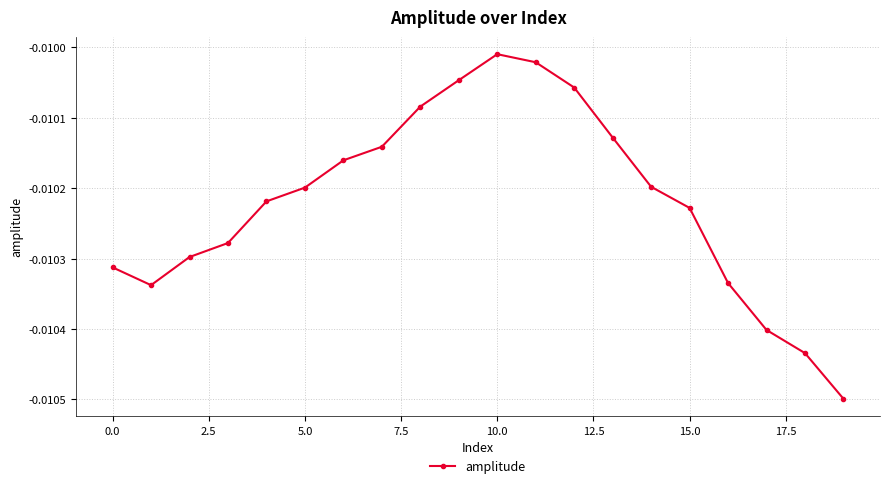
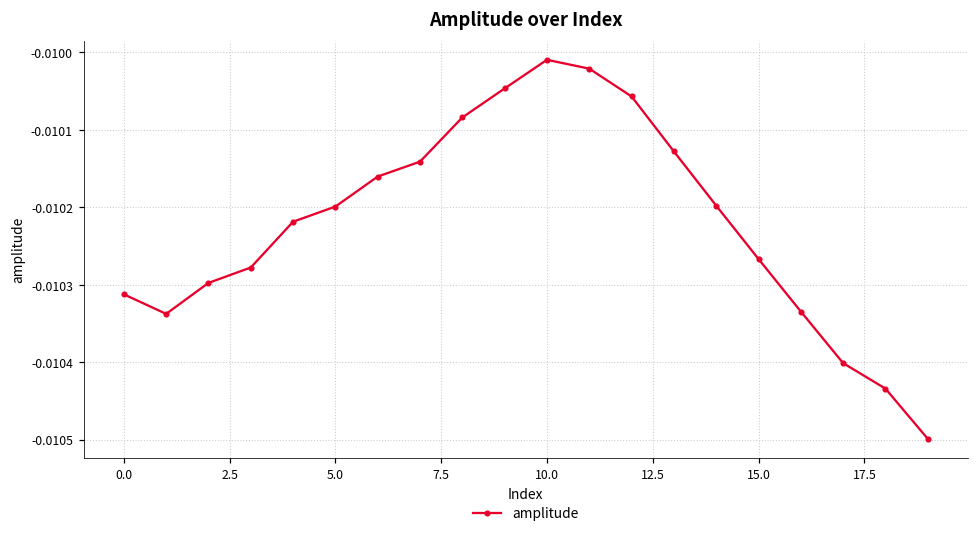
15.0: -0.01023 -> -0.01027
